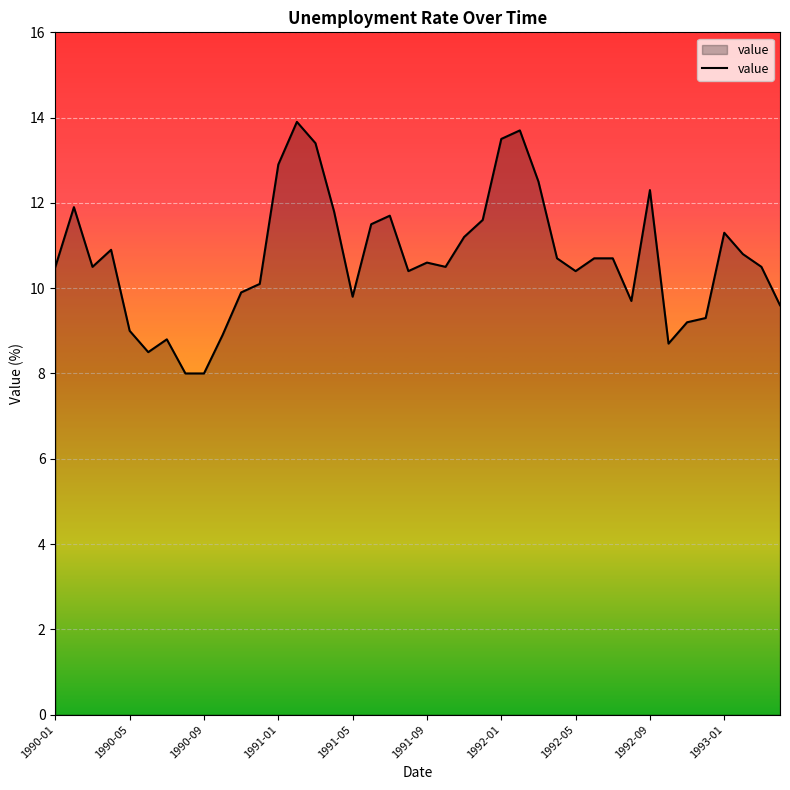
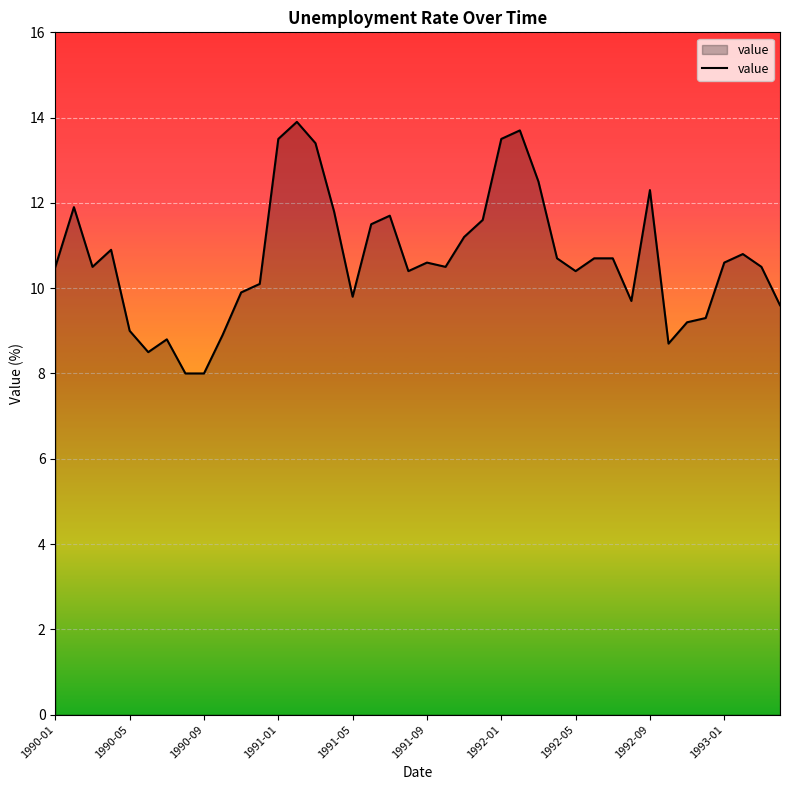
1991-01: 12.9 -> 13.5
1993-01: 11.3 -> 10.6
